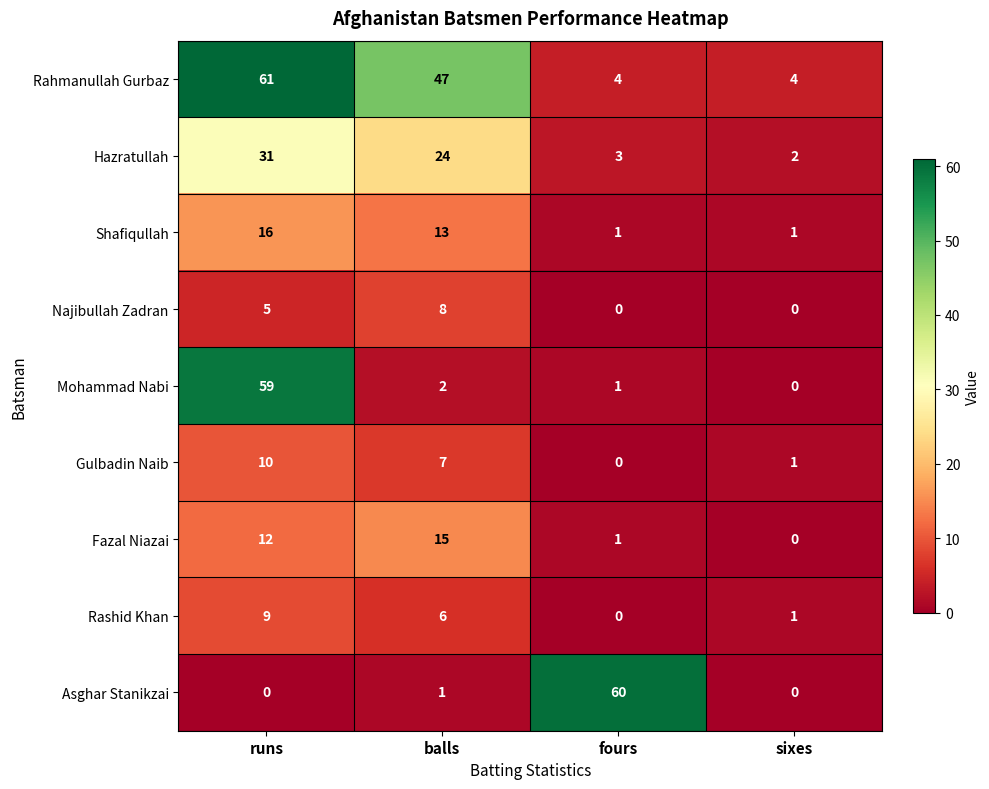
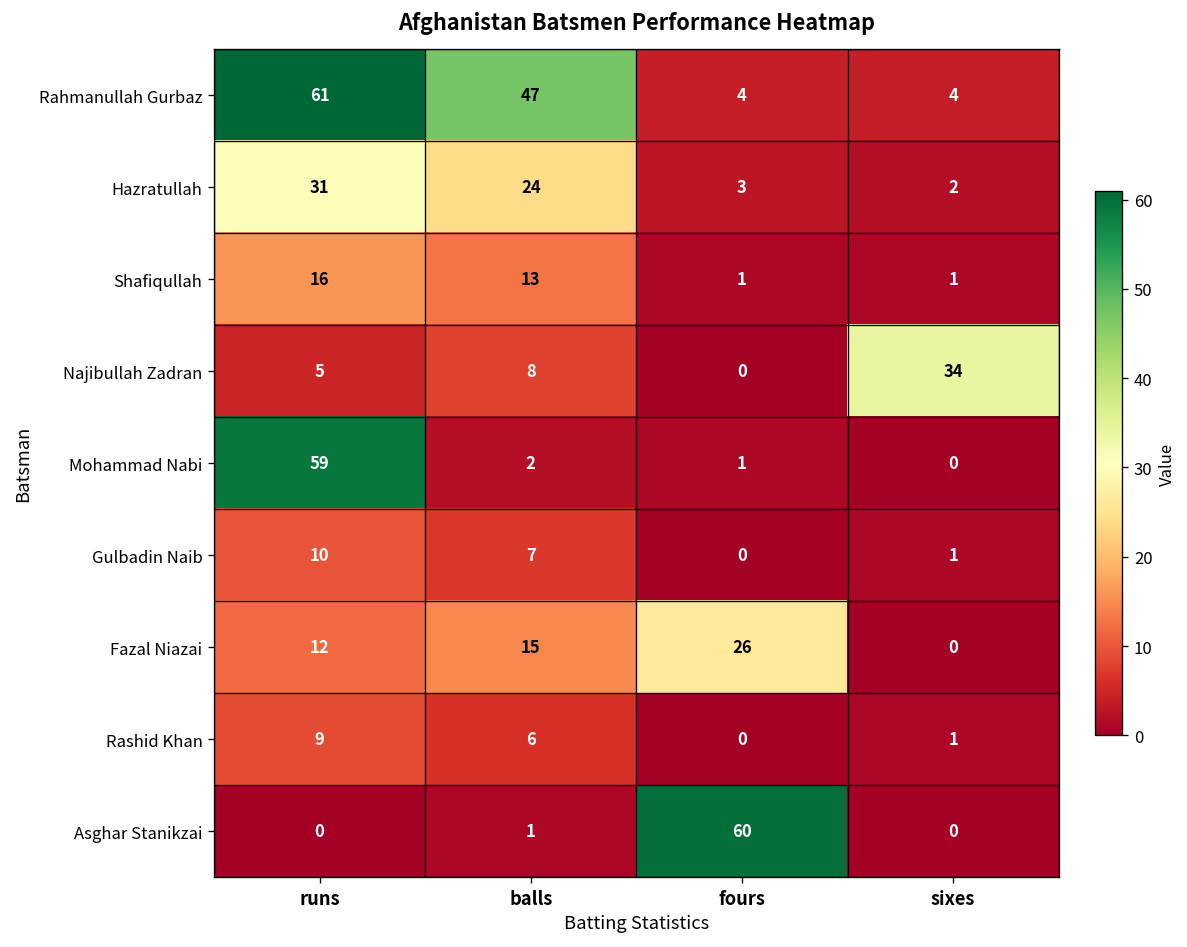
Najibullah Zadran, sixes: 0 -> 34
Fazal Niazai, fours: 1 -> 26
